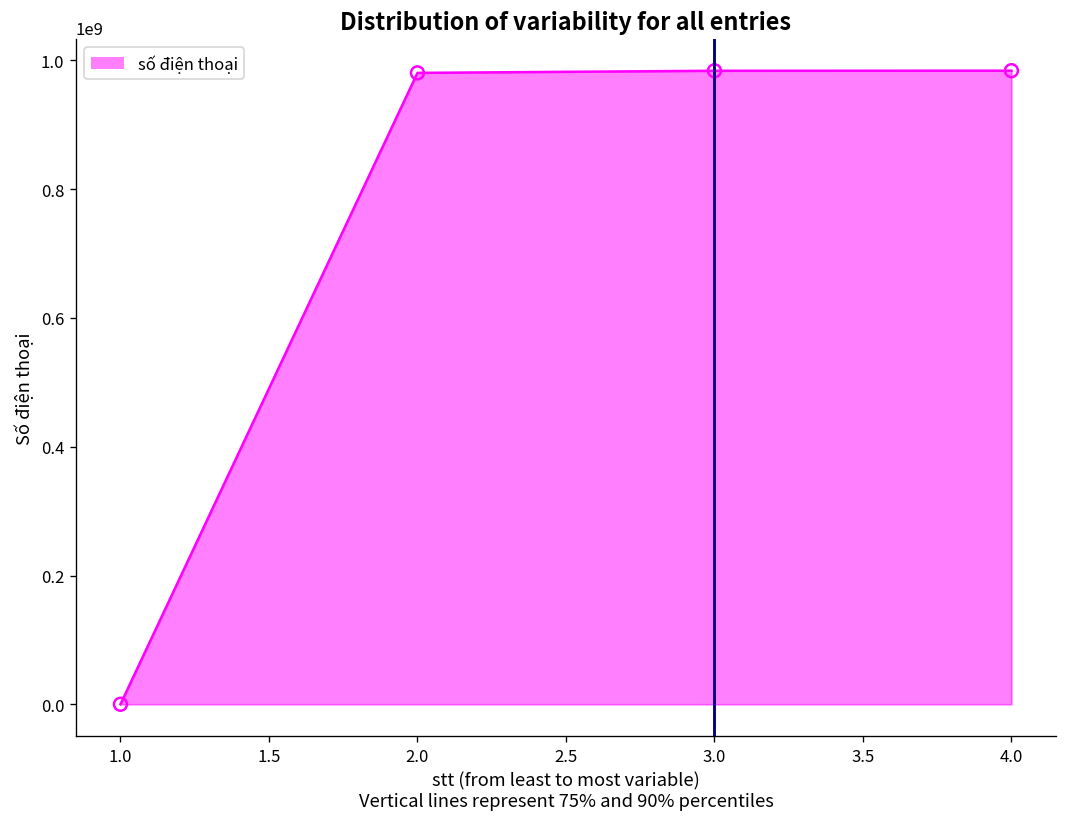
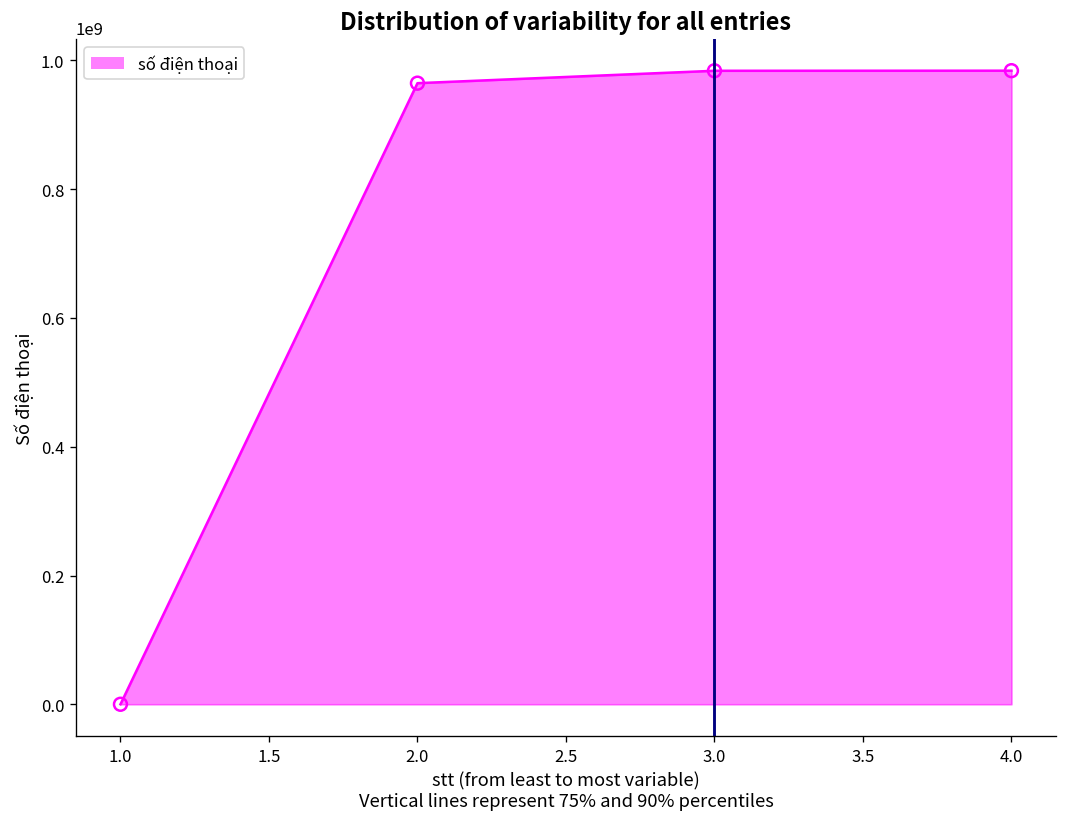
2.0: 980000000 -> 960000000
